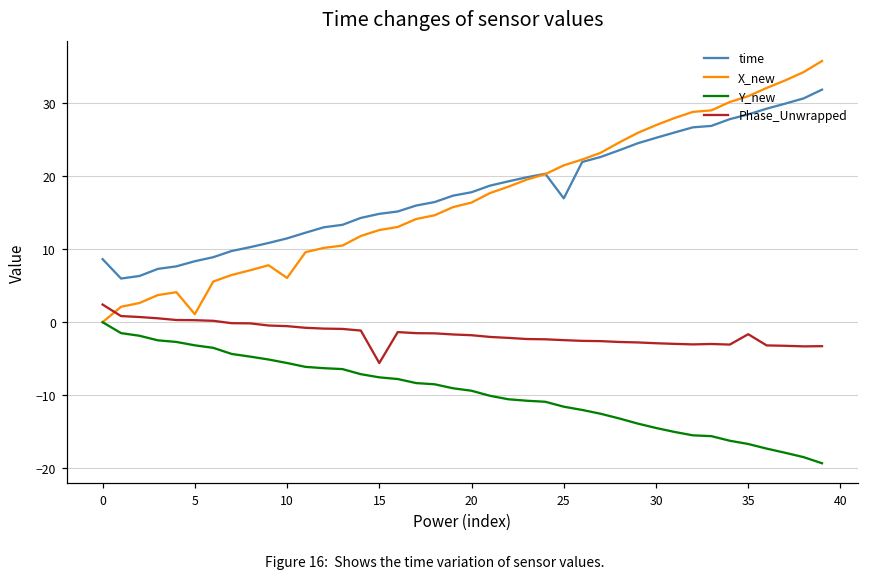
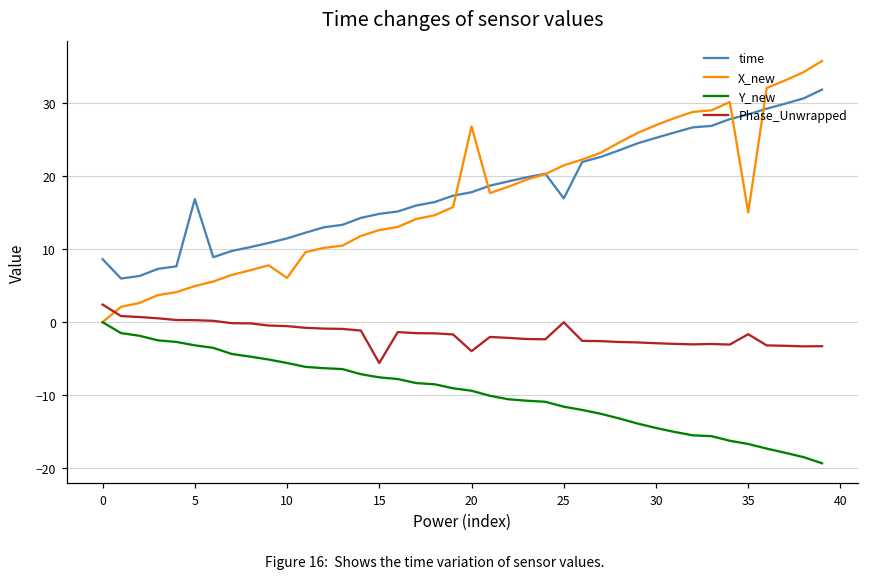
time, 5: 8 -> 17
X_new, 5: 1 -> 5
X_new, 20: 16 -> 27
Phase_Unwrapped, 20: -2 -> -4
Phase_Unwrapped, 25: -2 -> 0
X_new, 35: 31 -> 15
